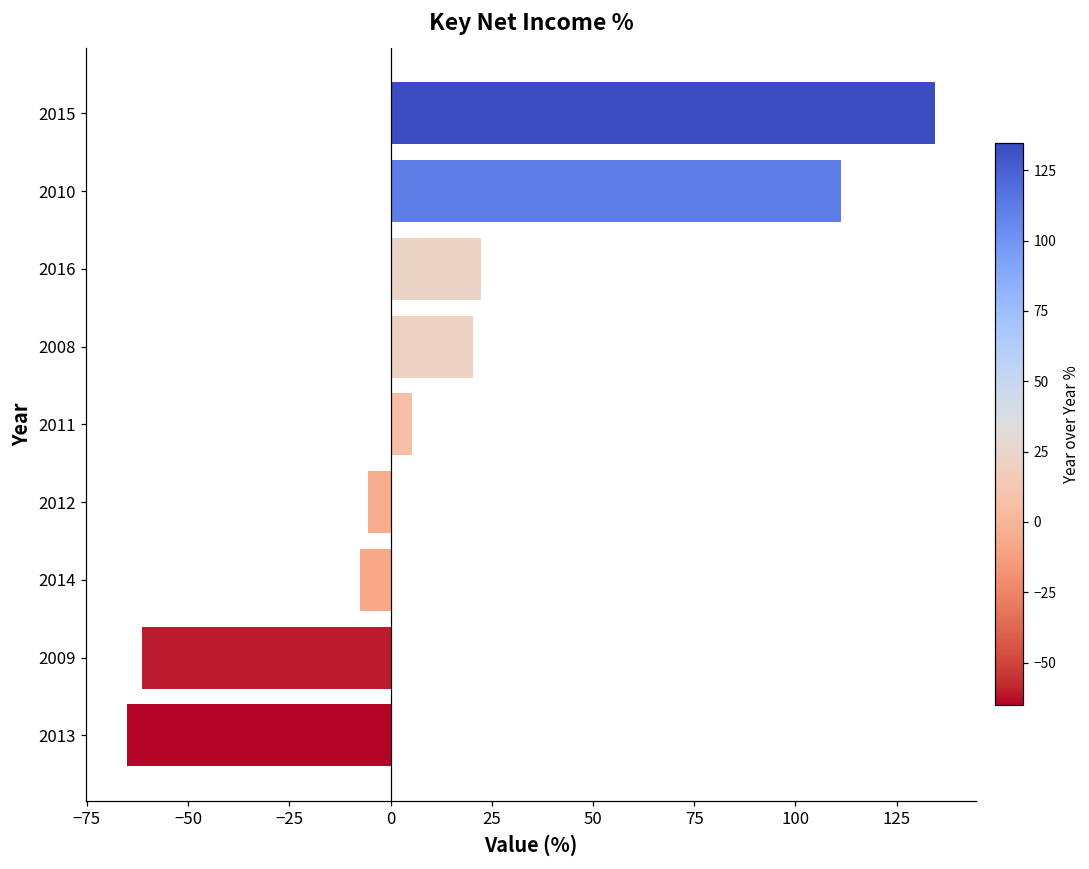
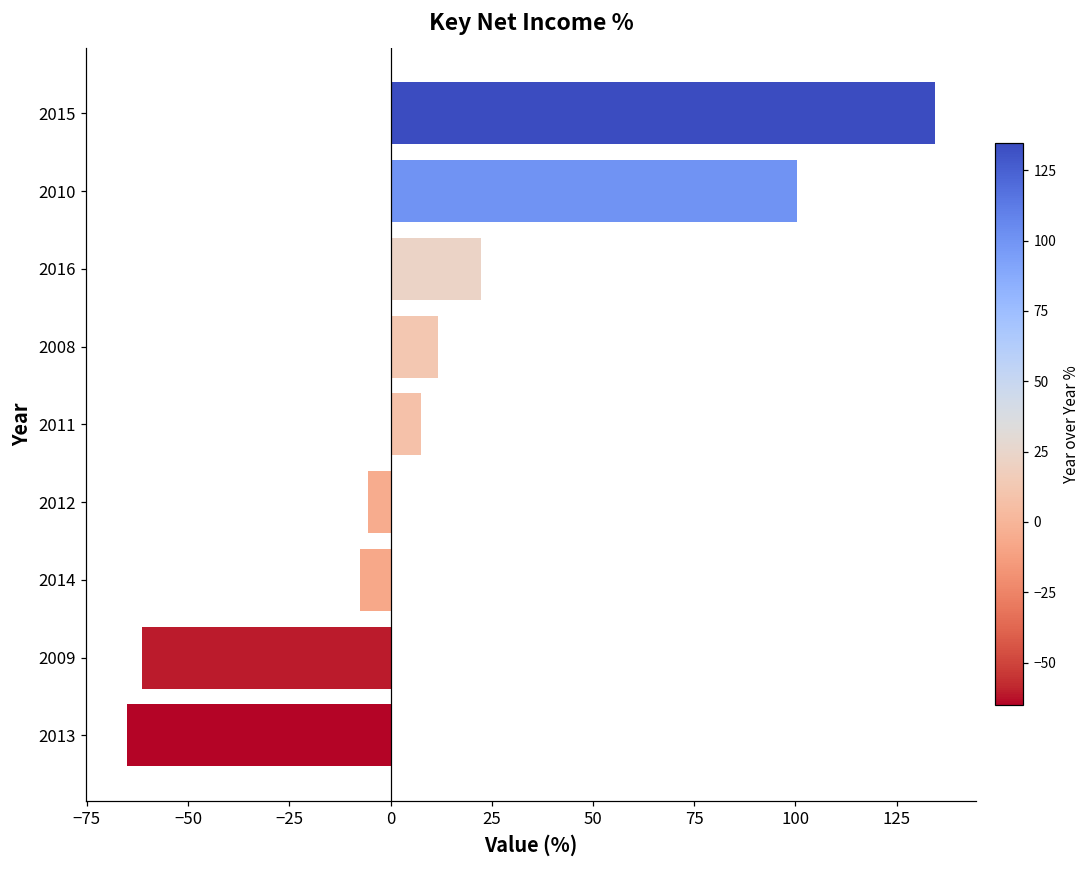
2010: 111 -> 100
2008: 20 -> 12
2011: 5 -> 8
